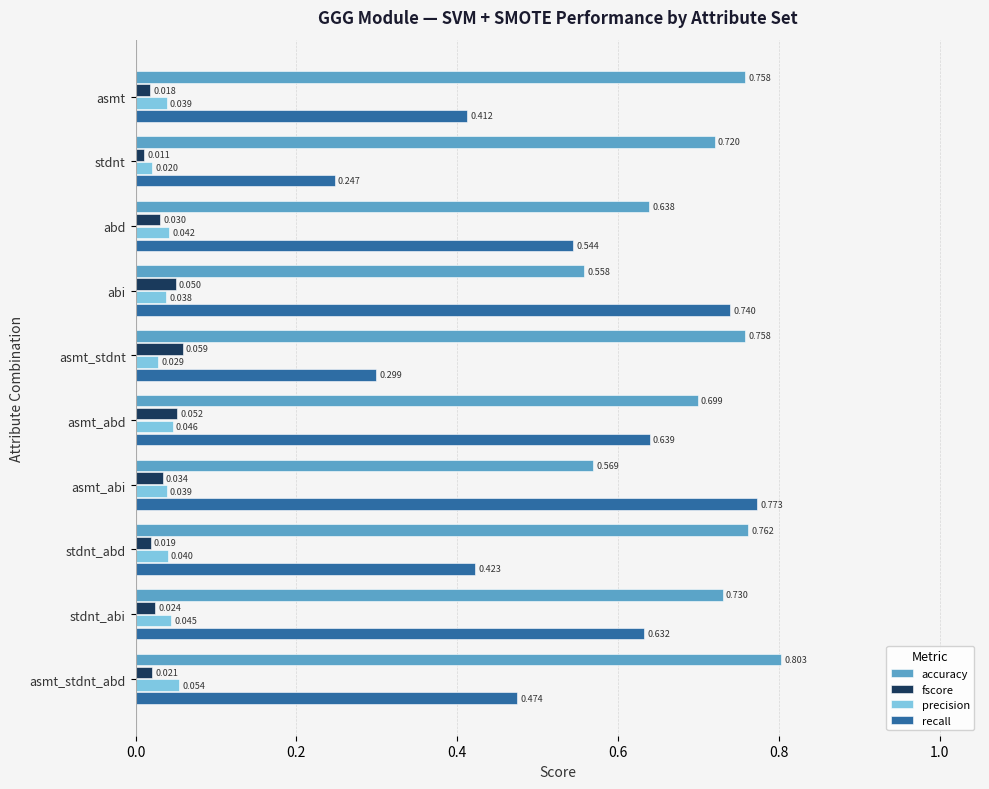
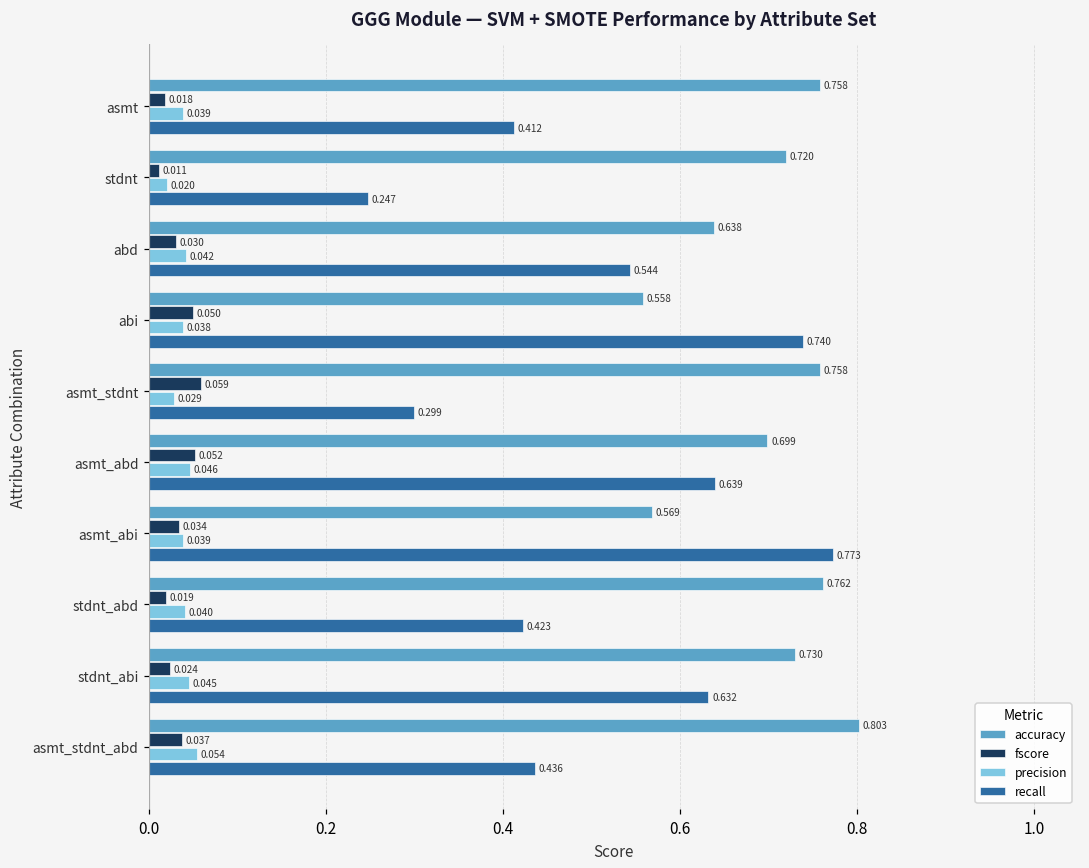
fscore, asmt_stdnt_abd: 0.021 -> 0.037
recall, asmt_stdnt_abd: 0.474 -> 0.436
